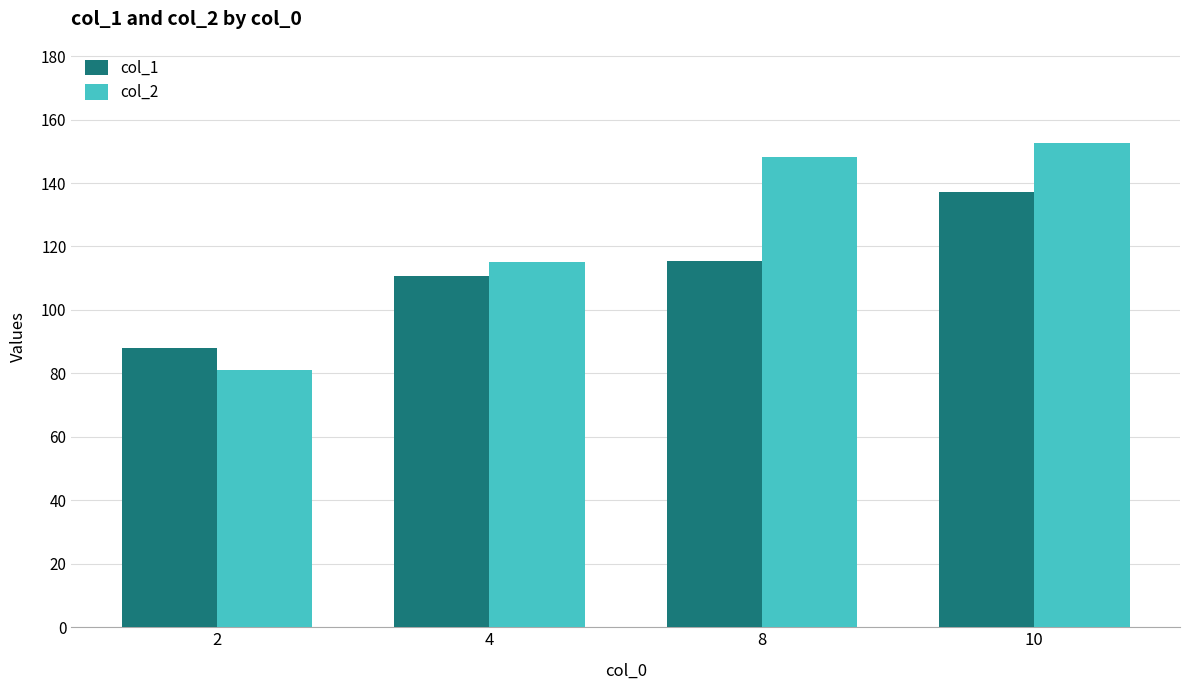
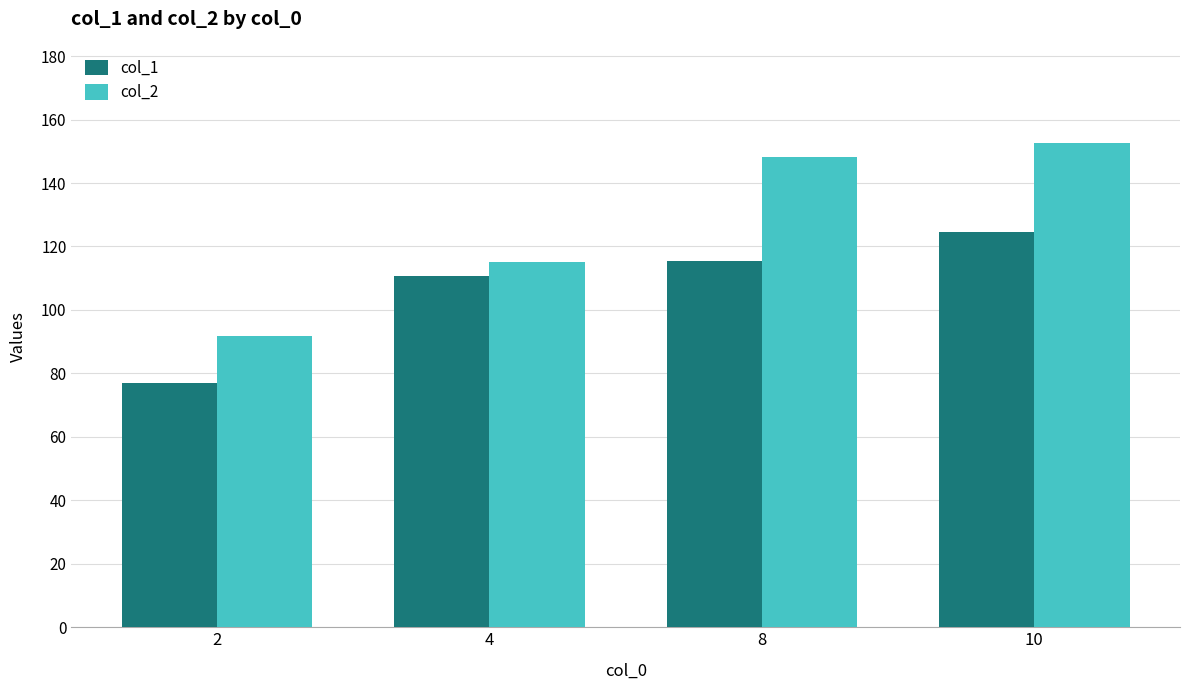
col_1, 2: 88 -> 77
col_2, 2: 81 -> 92
col_1, 10: 137 -> 125
